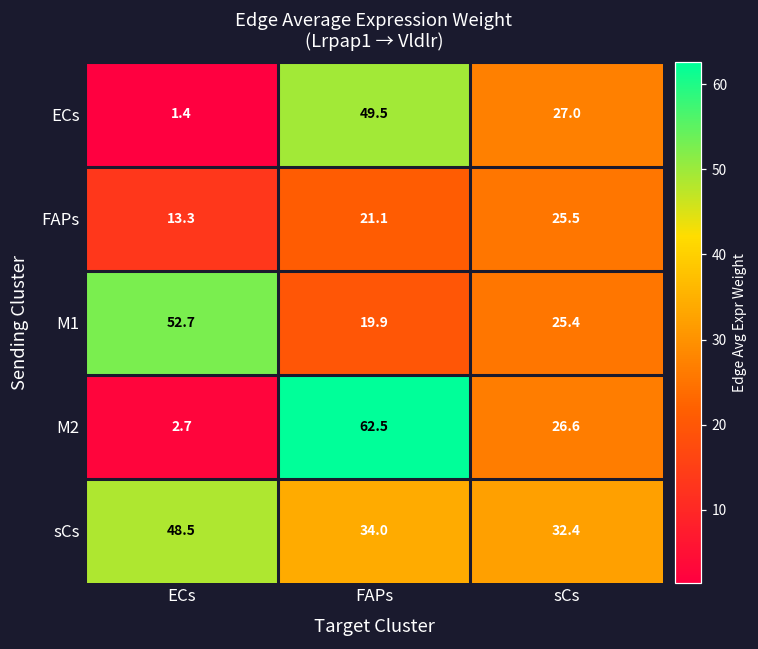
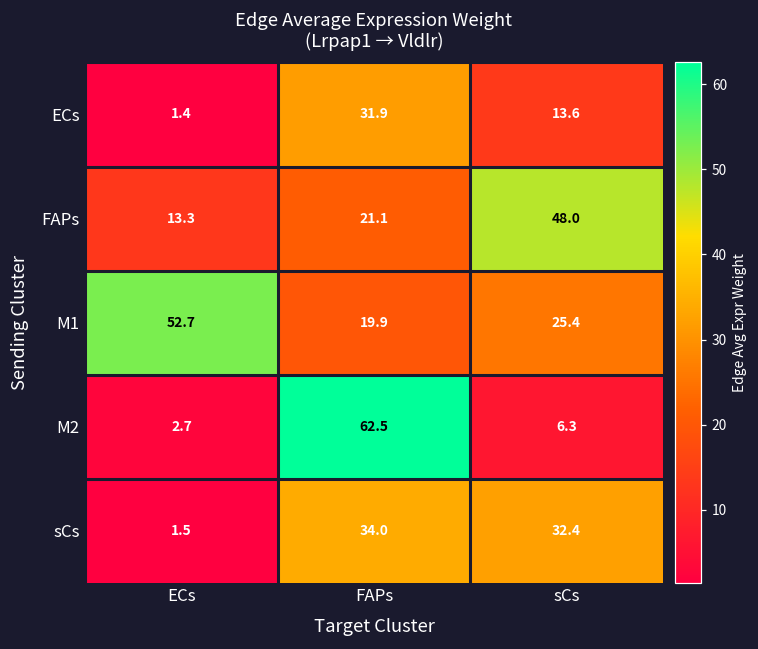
ECs, FAPs: 49.5 -> 31.9
ECs, sCs: 27.0 -> 13.6
FAPs, sCs: 25.5 -> 48.0
M2, sCs: 26.6 -> 6.3
sCs, ECs: 48.5 -> 1.5
